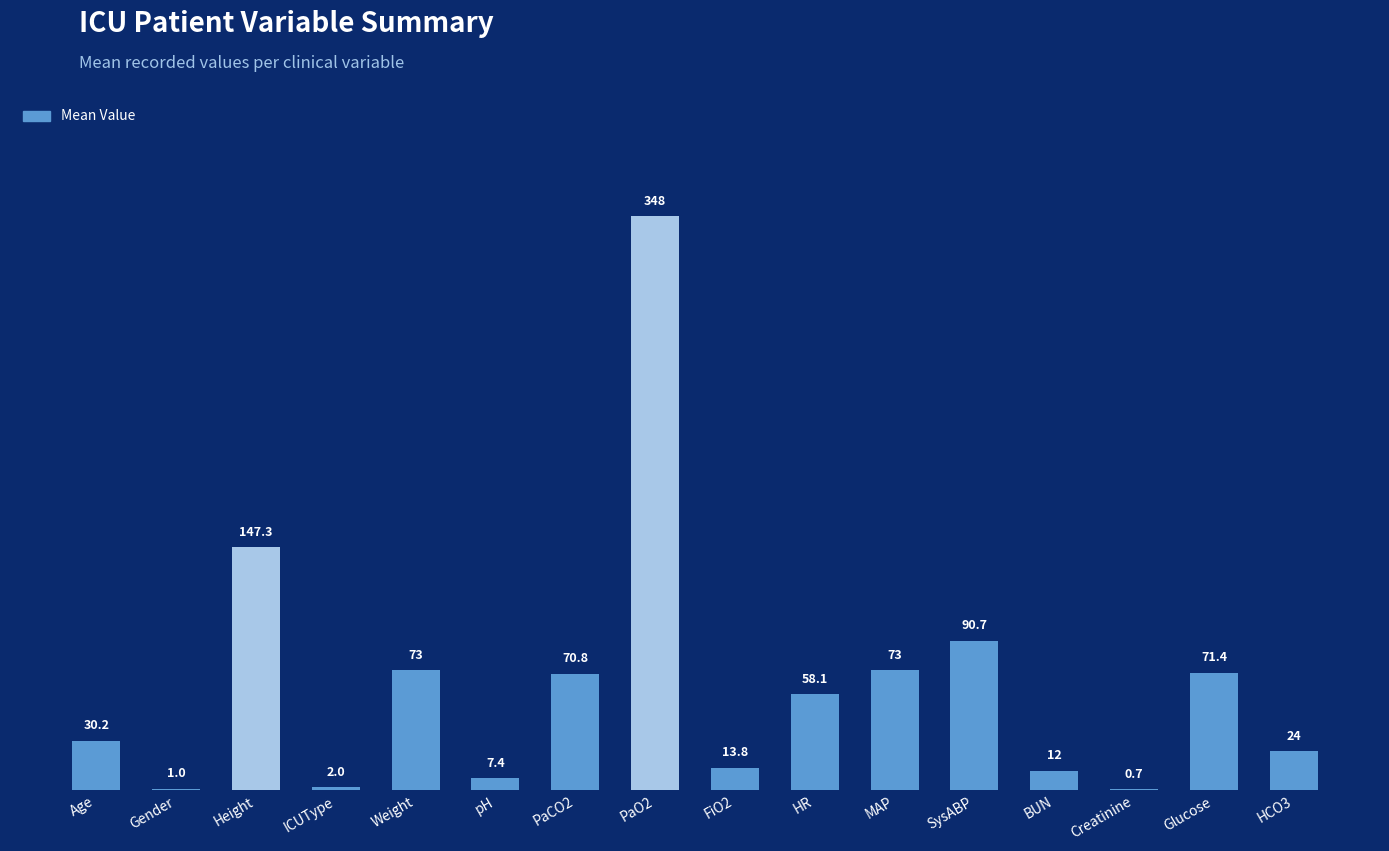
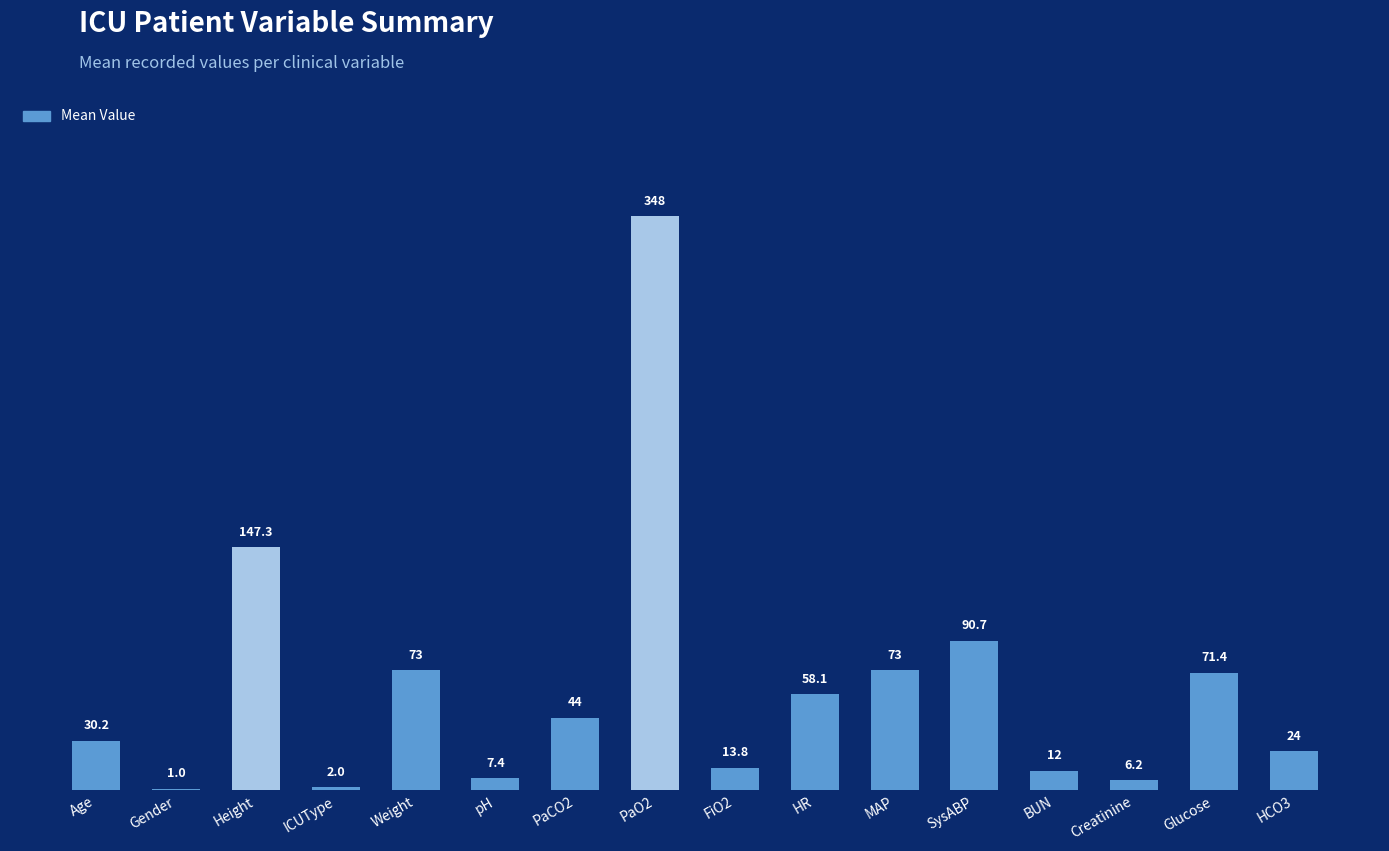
PaCO2: 70.8 -> 44
Creatinine: 0.7 -> 6.2
